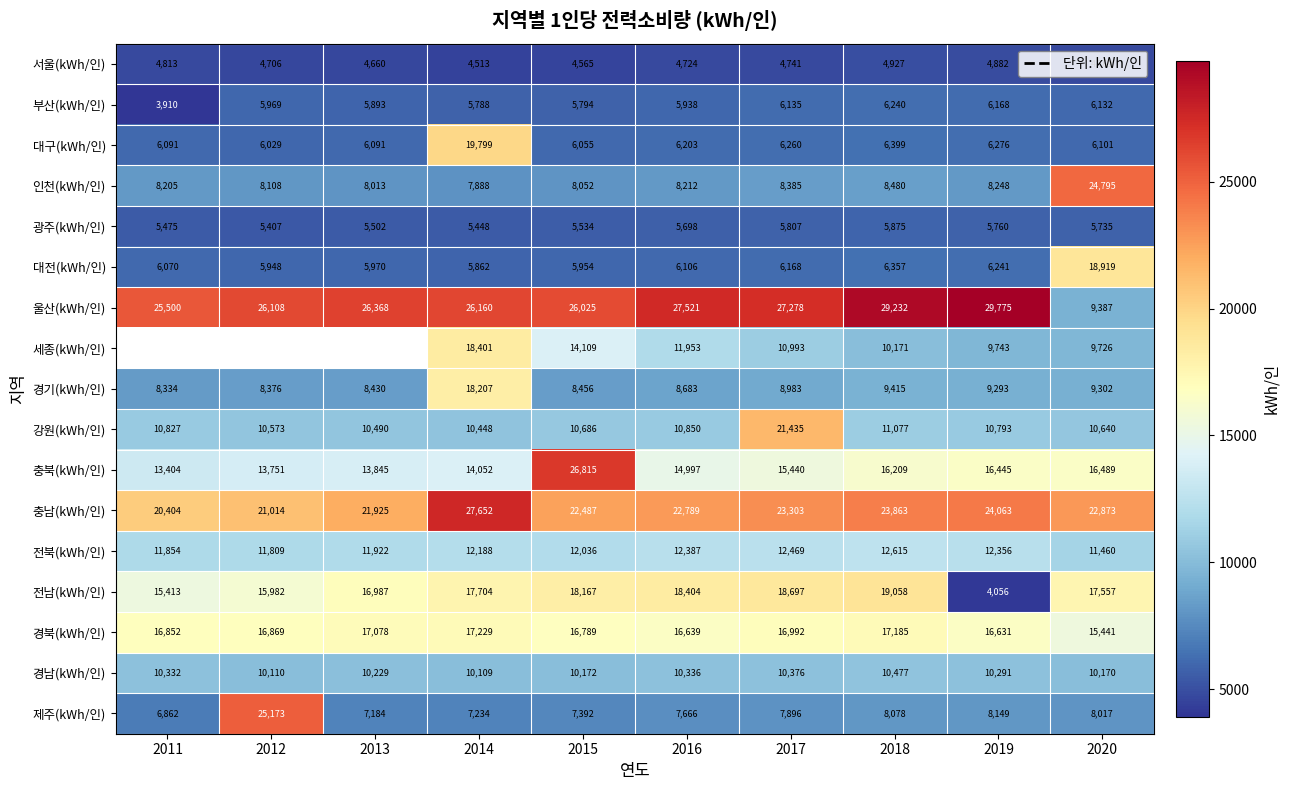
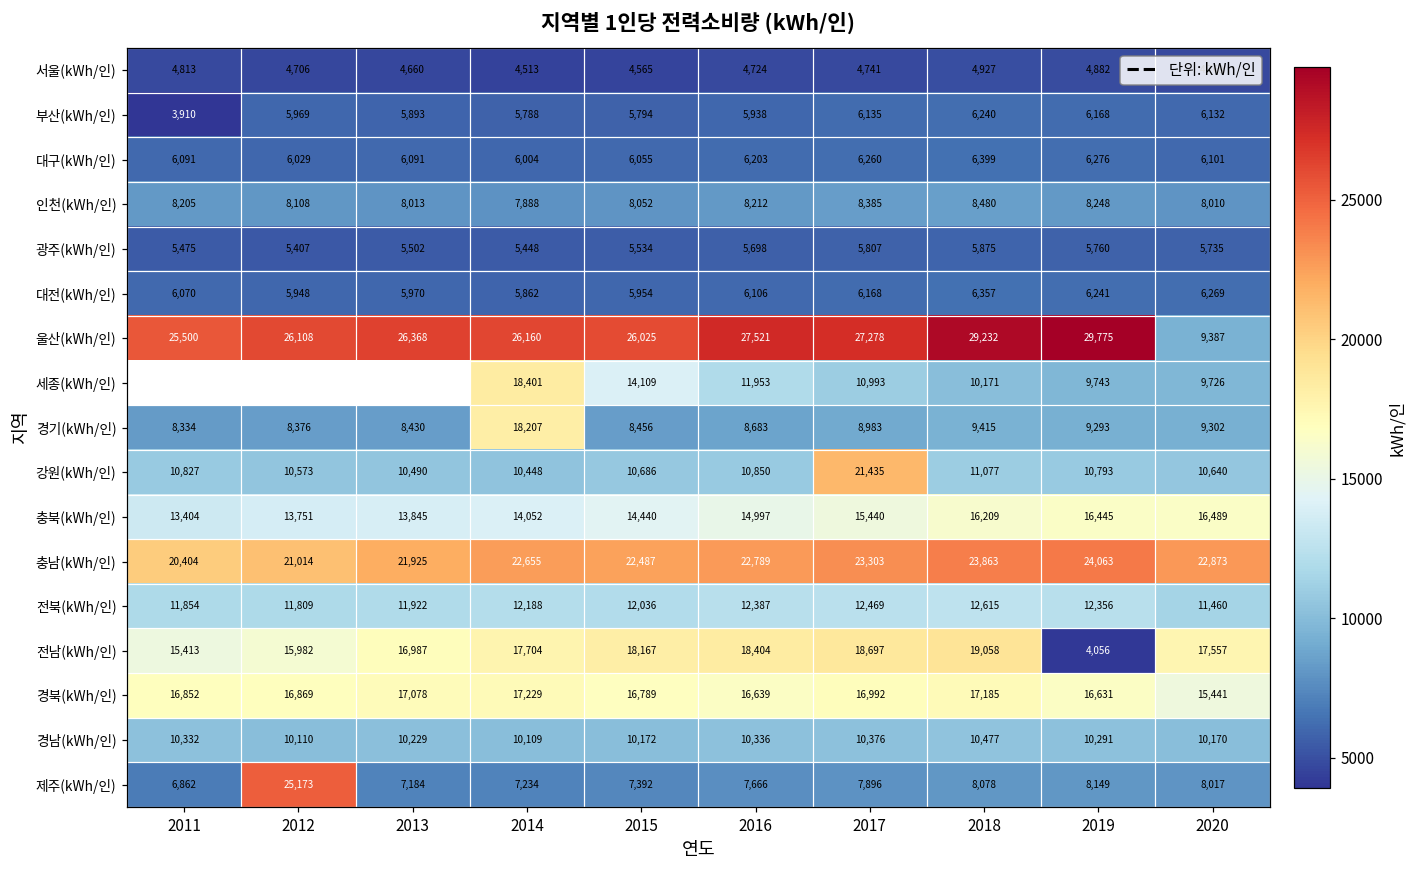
대구(kWh/인), 2014: 19,799 -> 6,004
인천(kWh/인), 2020: 24,795 -> 8,010
대전(kWh/인), 2020: 18,919 -> 6,269
충북(kWh/인), 2015: 26,815 -> 14,440
충남(kWh/인), 2014: 27,652 -> 22,655
